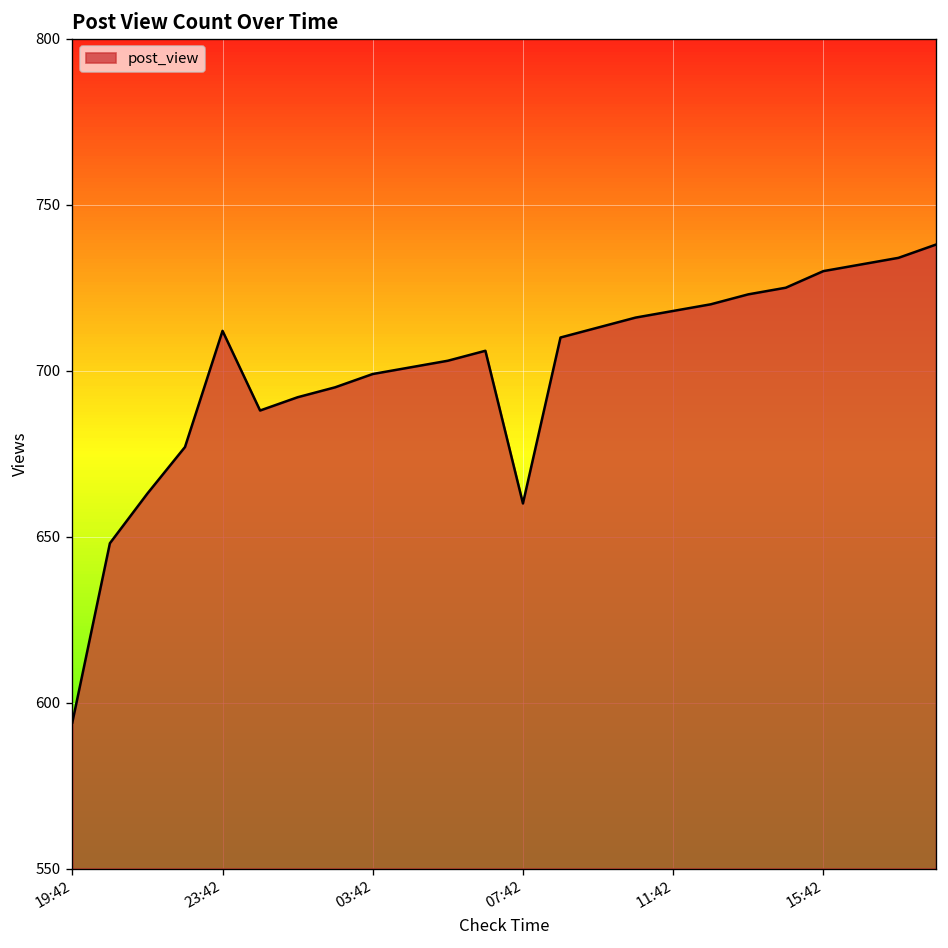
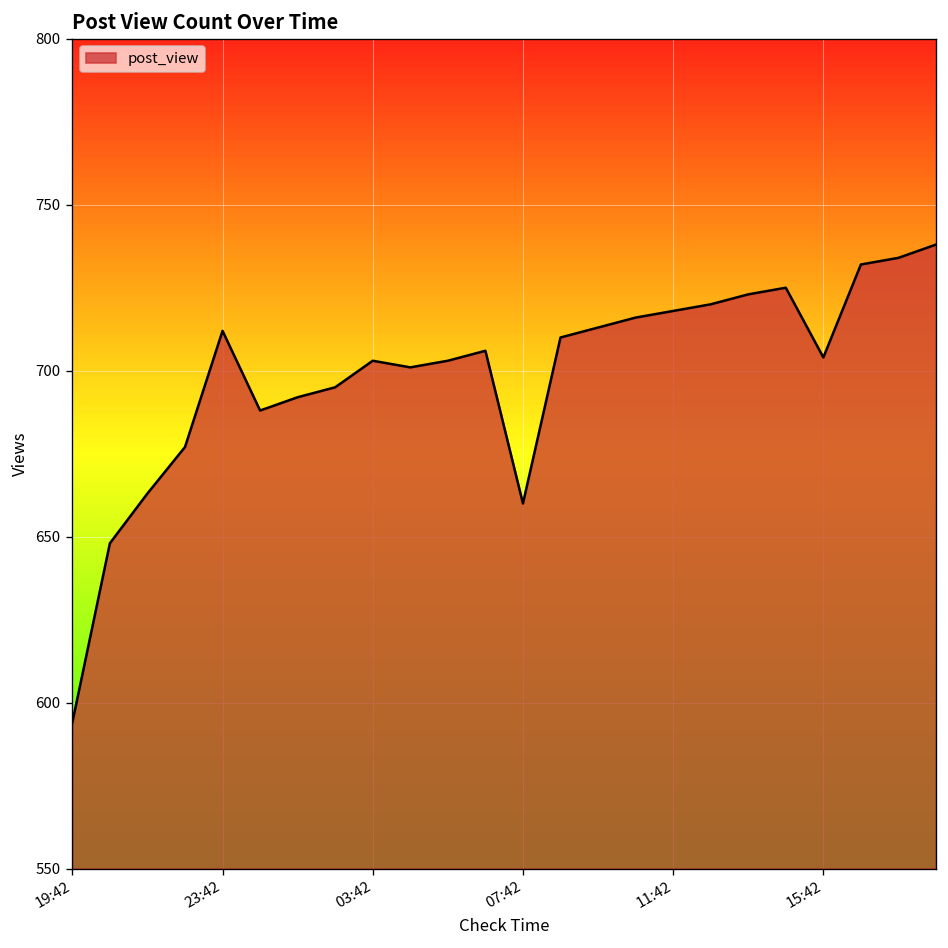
03:42: 699 -> 703
15:42: 730 -> 704
